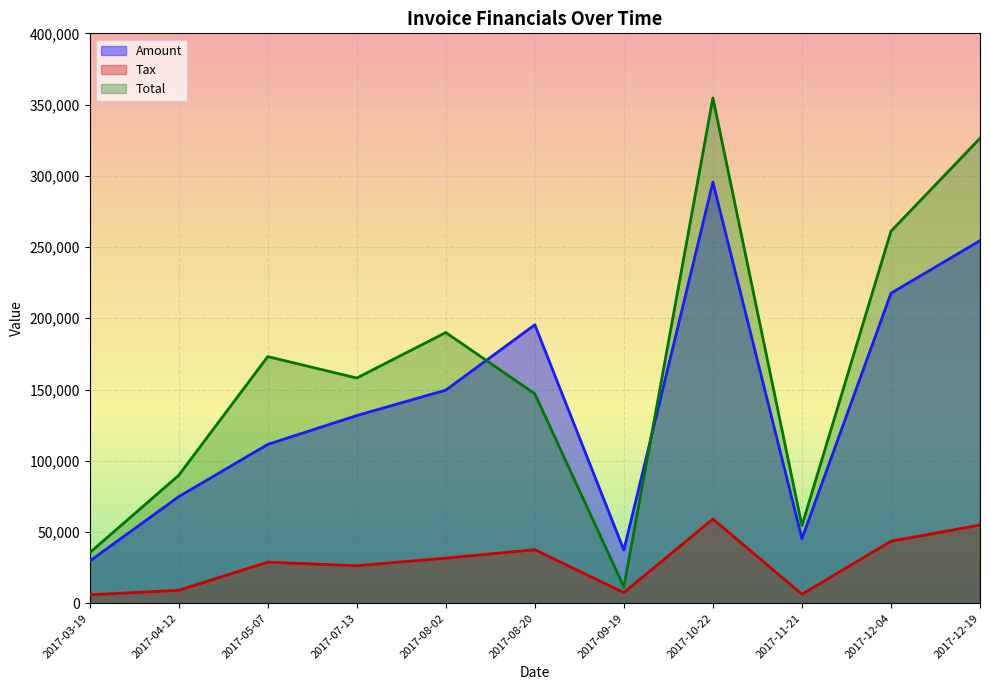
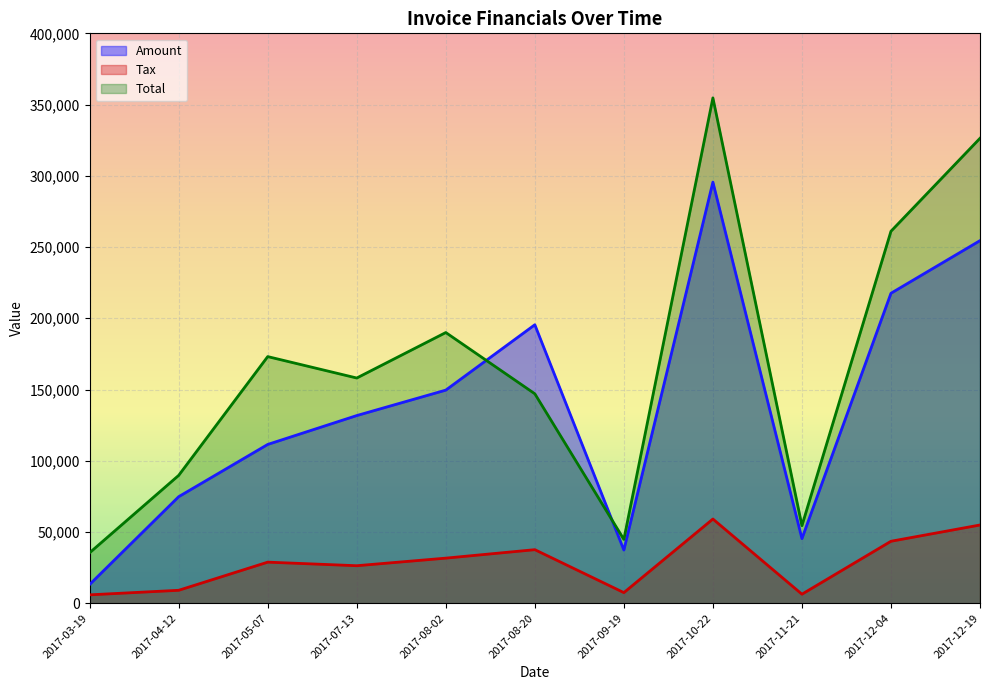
Amount, 2017-03-19: 30,000 -> 13,000
Total, 2017-09-19: 11,000 -> 45,000
